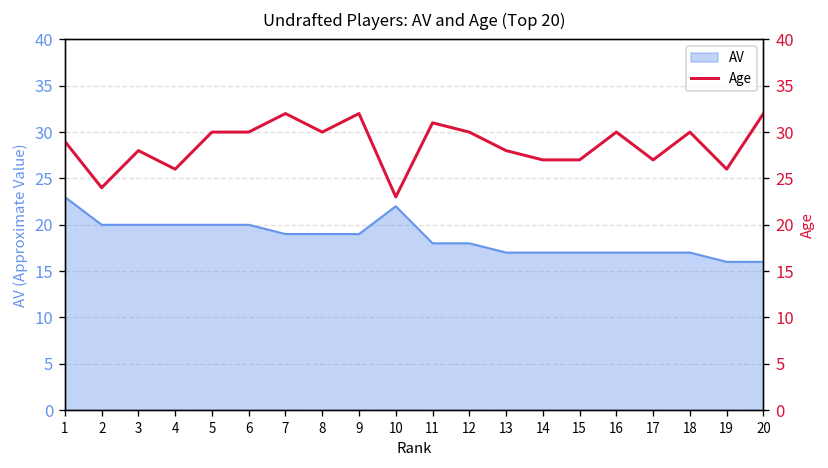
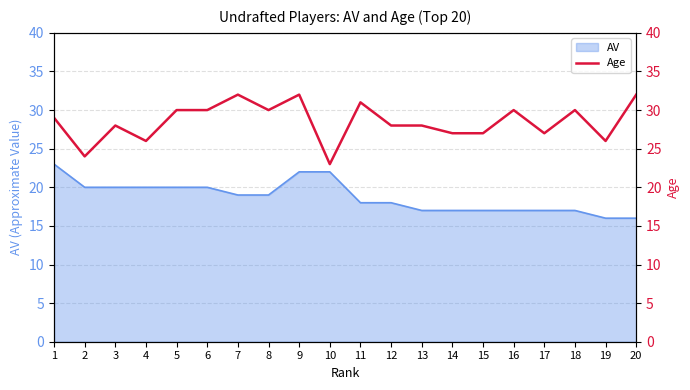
AV, 9: 19 -> 22
Age, 12: 30 -> 28
